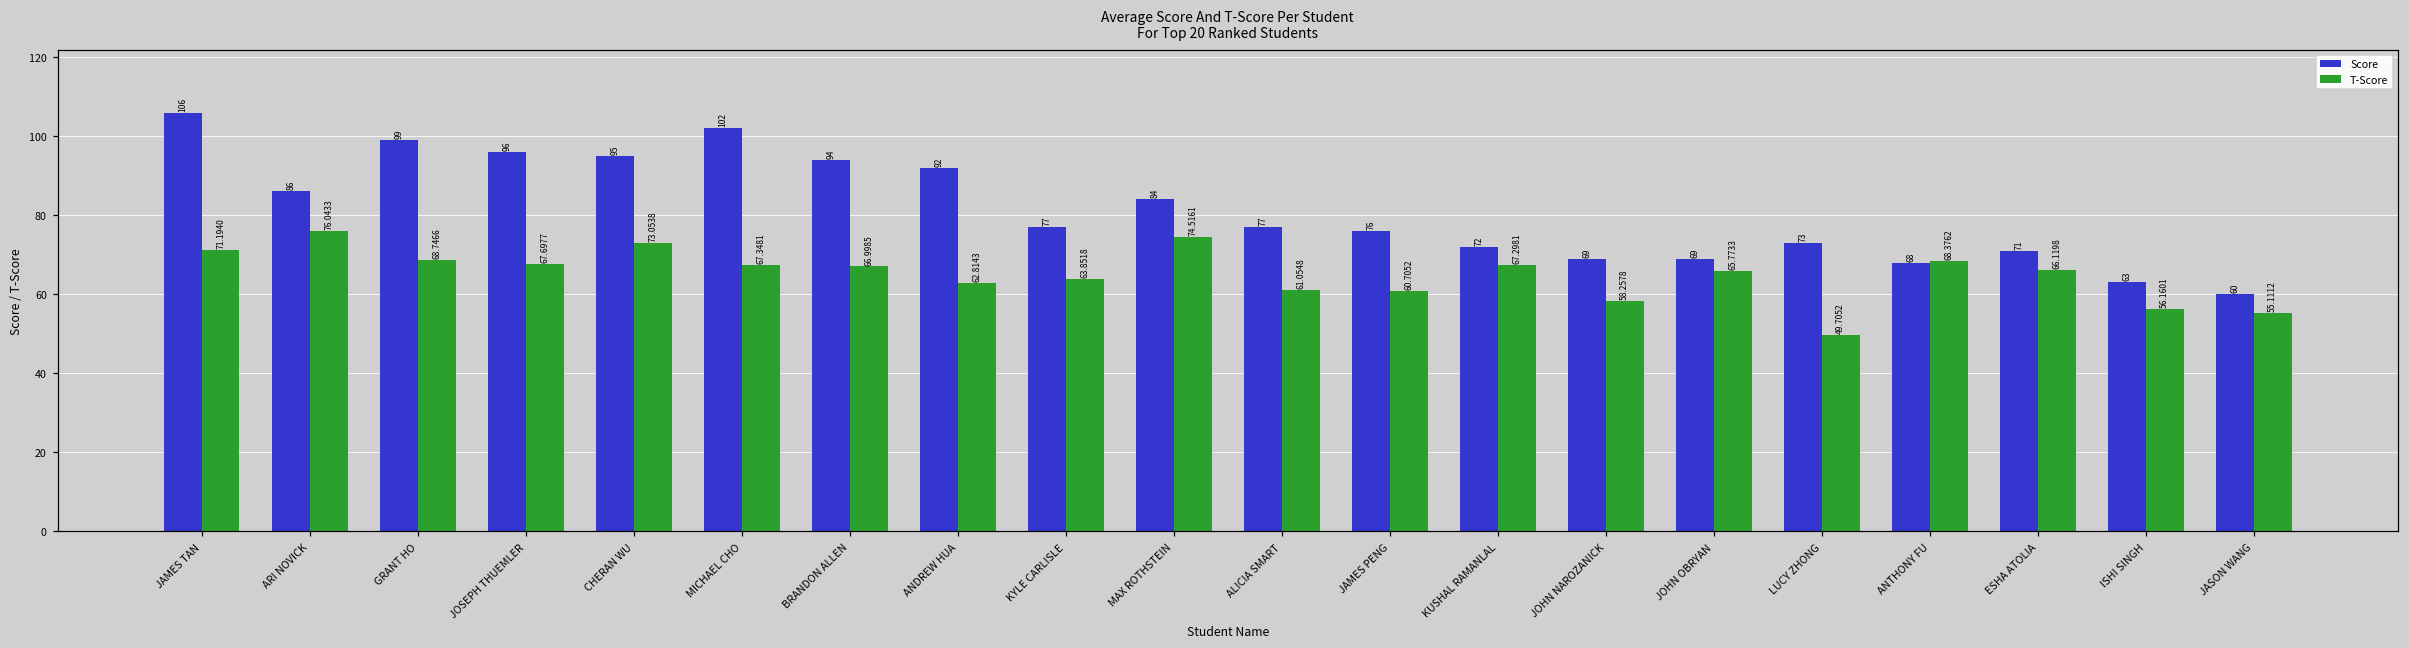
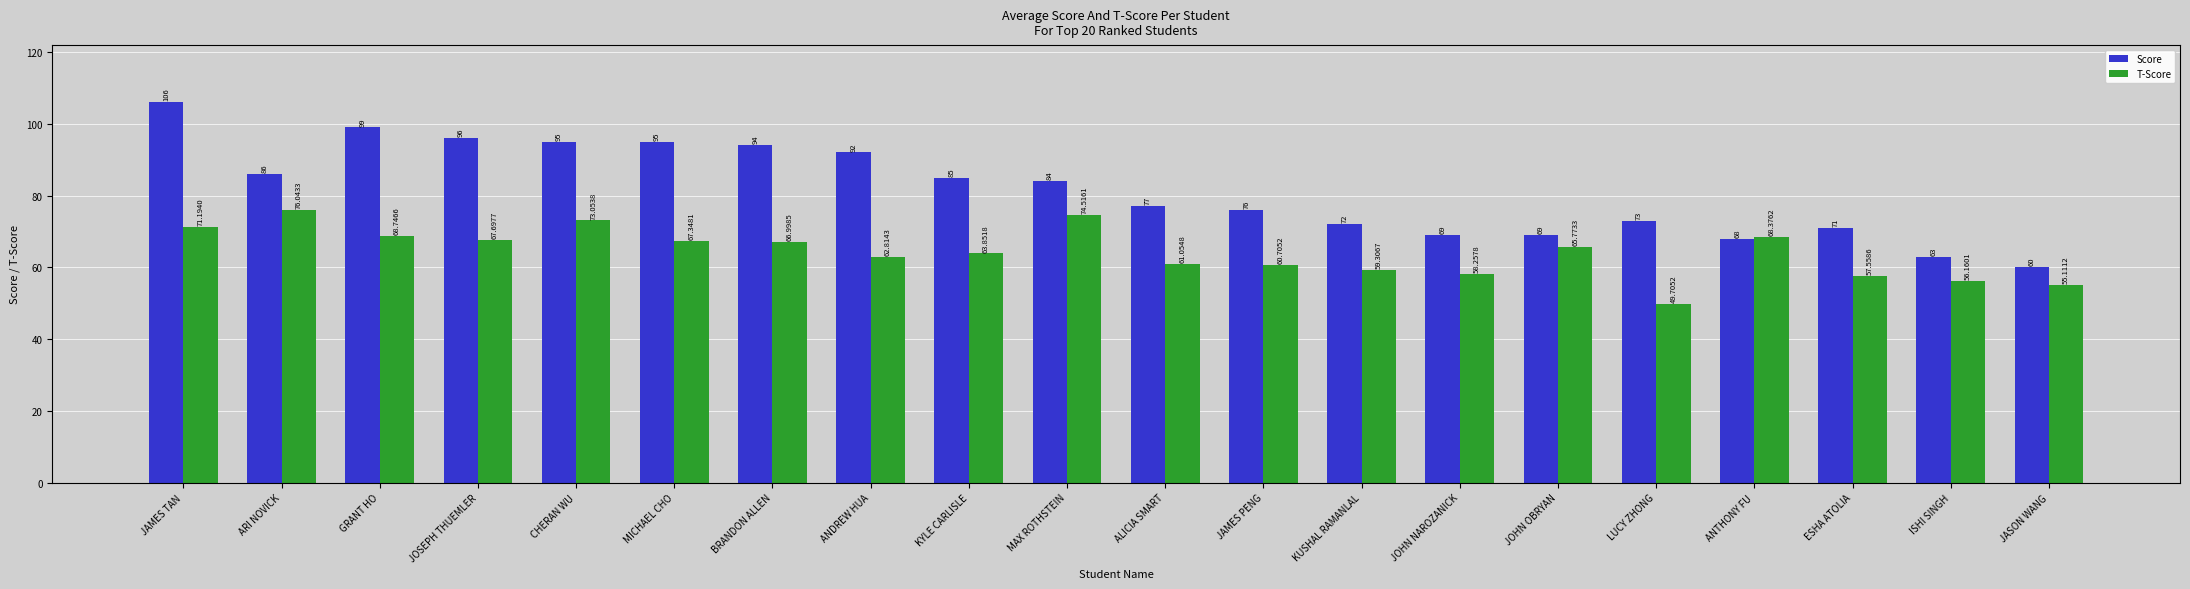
Score, MICHAEL CHO: 102 -> 95
Score, KYLE CARLISLE: 77 -> 85
T-Score, KUSHAL RAMANLAL: 67.2981 -> 59.3067
T-Score, ESHA ATOLIA: 66.1198 -> 57.5586
